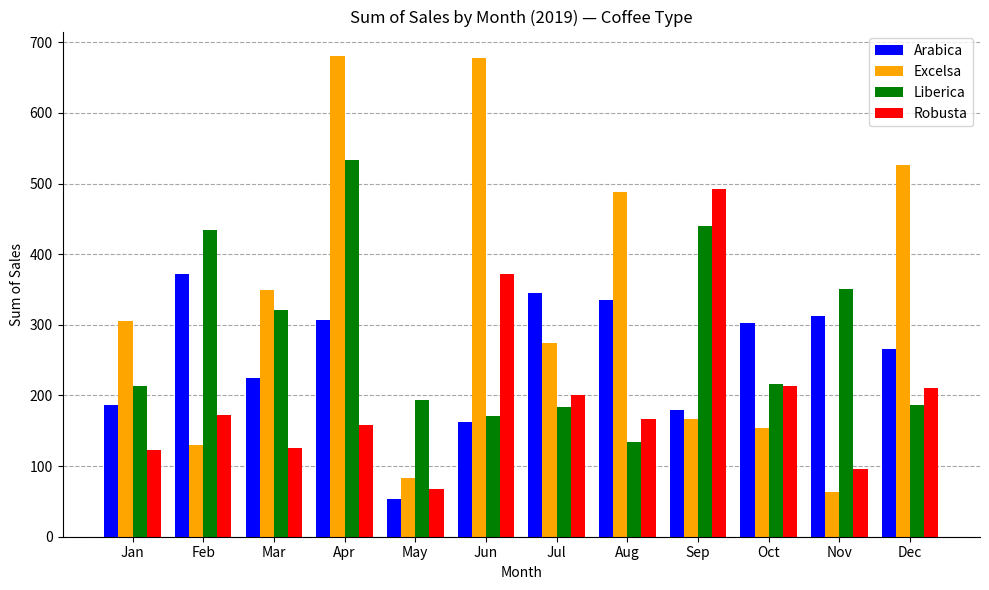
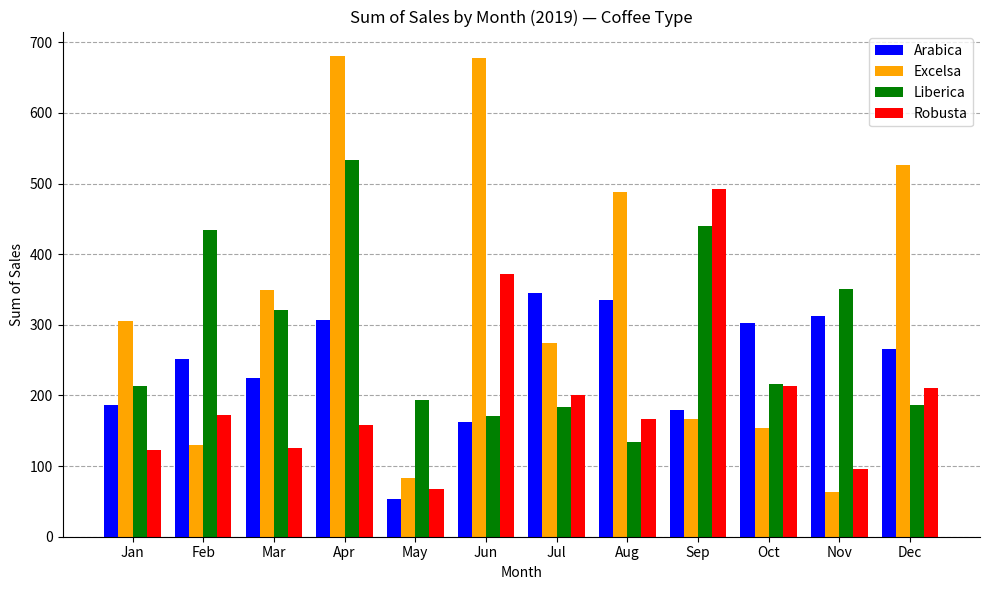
Arabica, Feb: 370 -> 250
